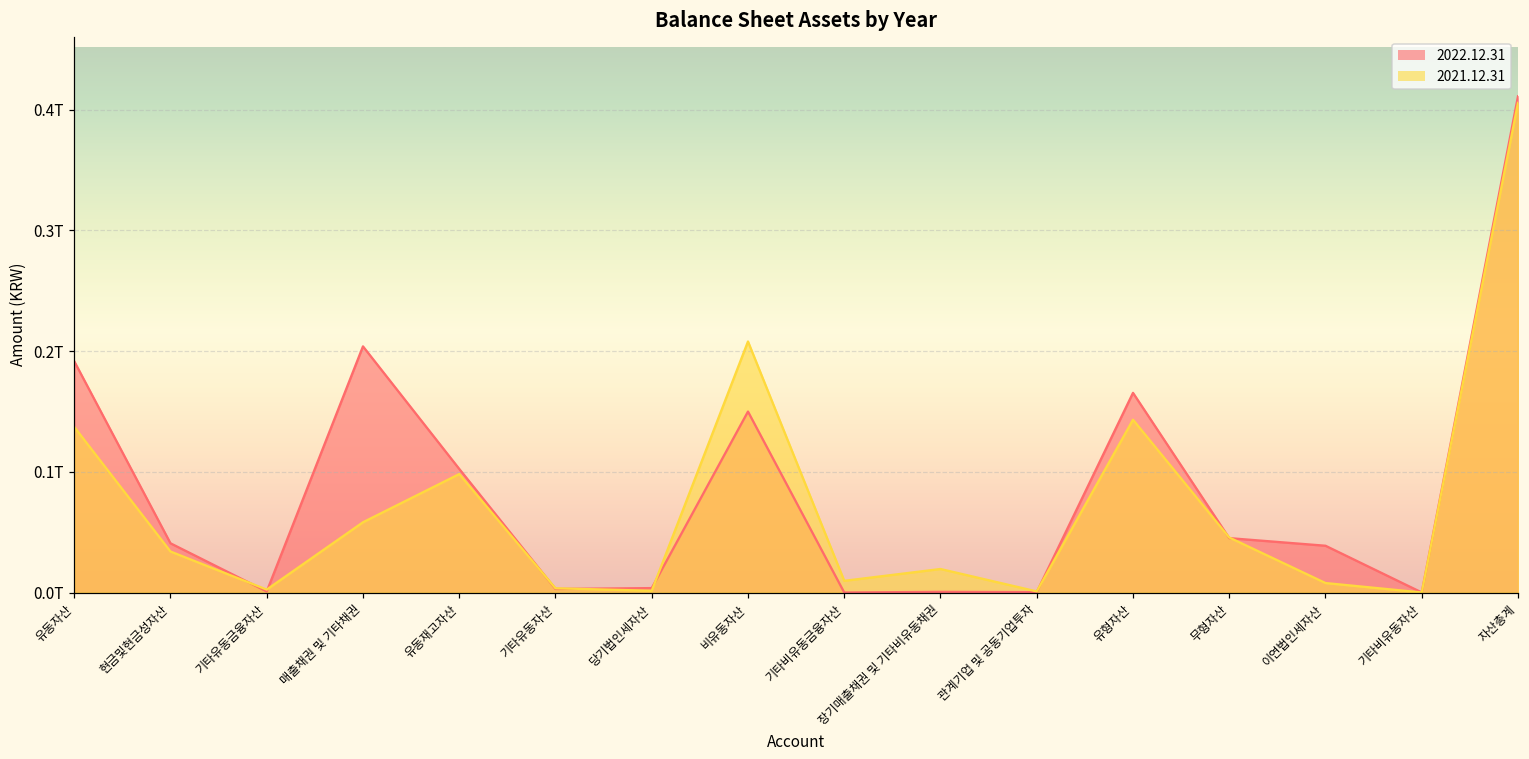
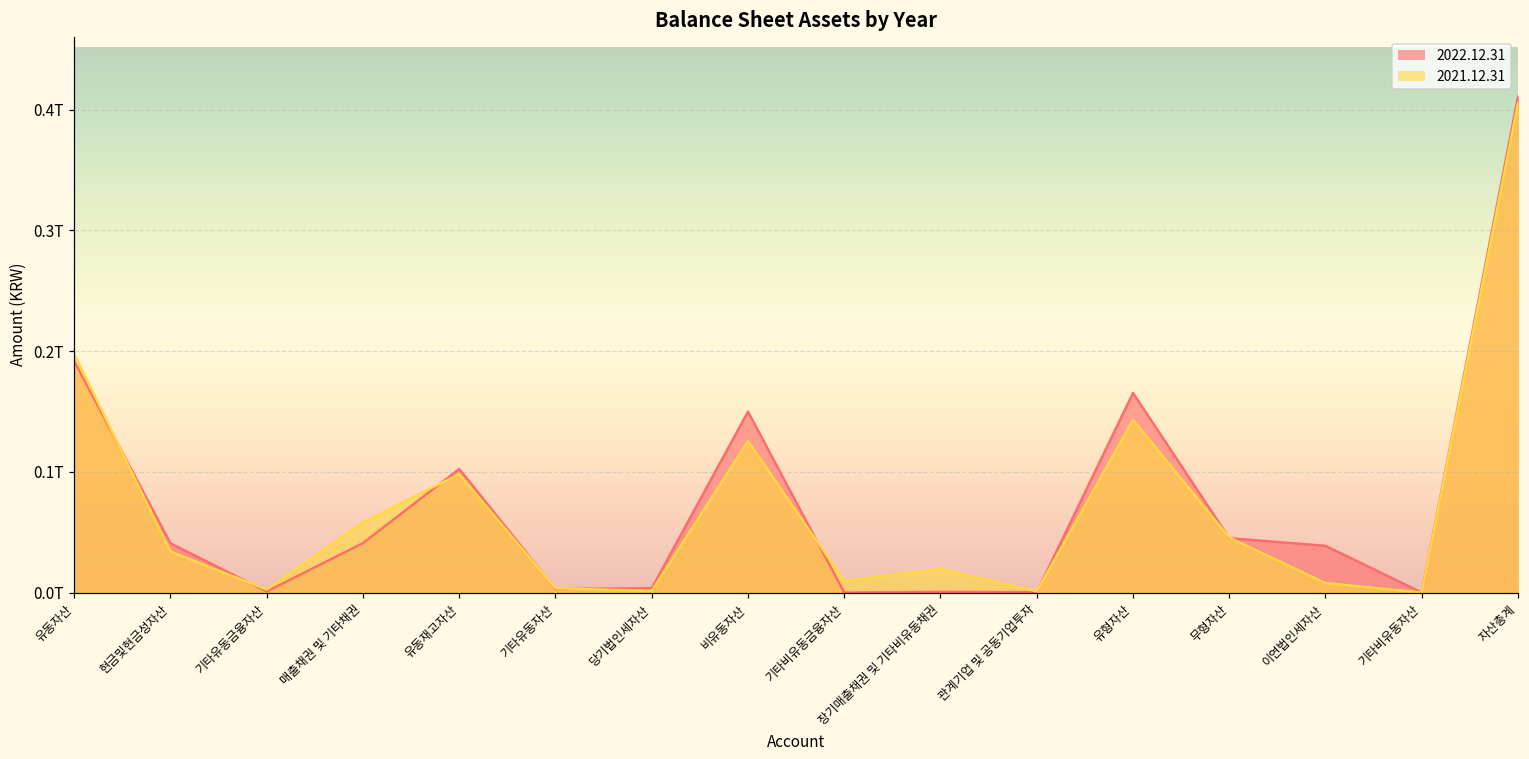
2021.12.31, 유동자산: 0.137T -> 0.198T
2022.12.31, 매출채권 및 기타채권: 0.204T -> 0.041T
2021.12.31, 비유동자산: 0.208T -> 0.125T
